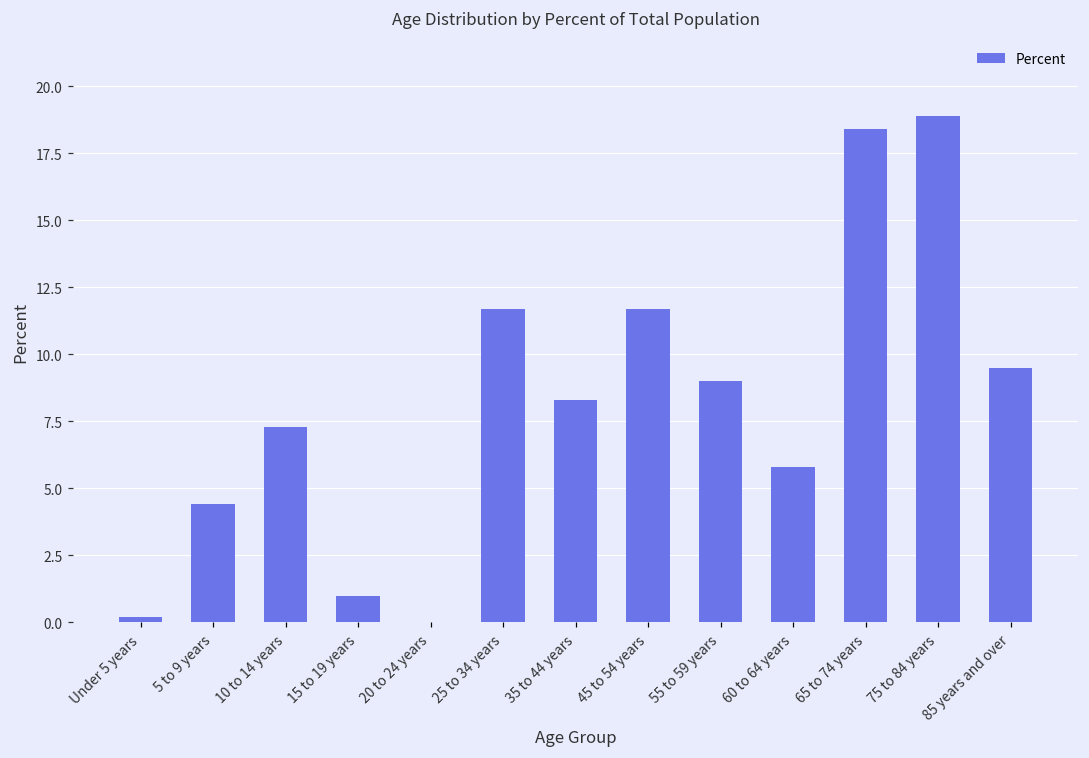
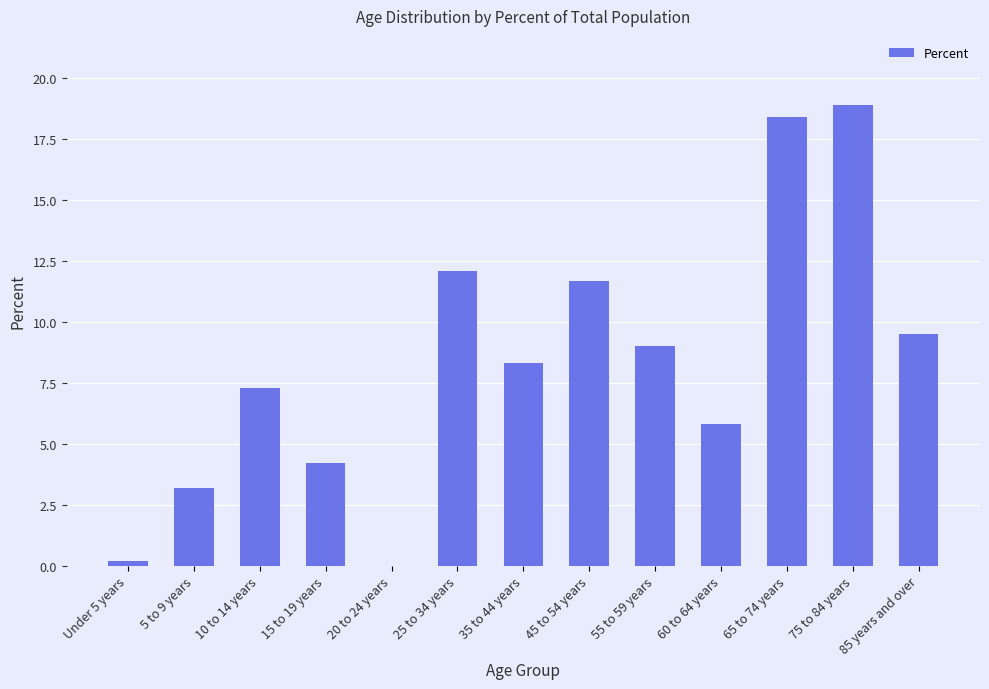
5 to 9 years: 4.4 -> 3.2
15 to 19 years: 1.0 -> 4.2
25 to 34 years: 11.7 -> 12.1
